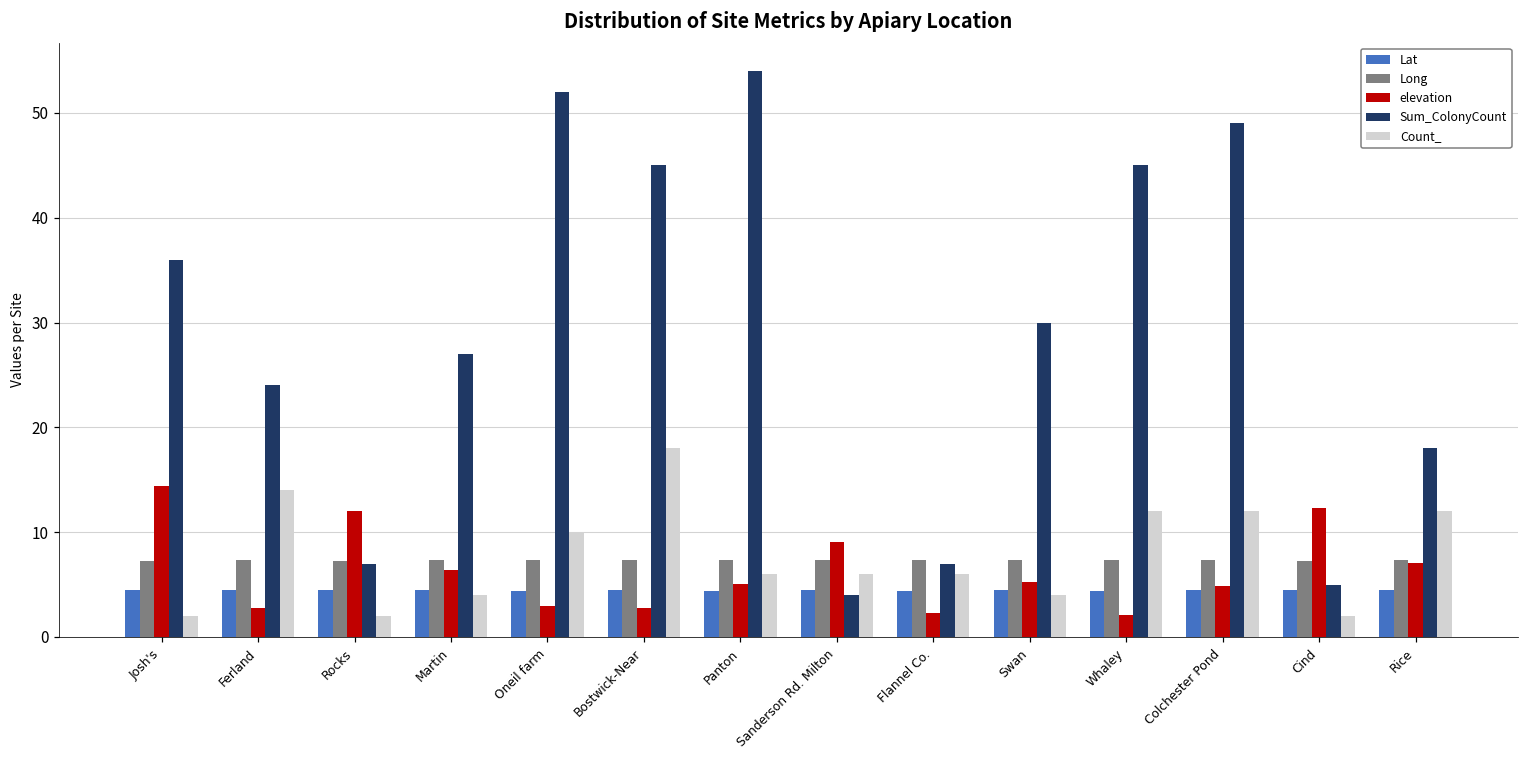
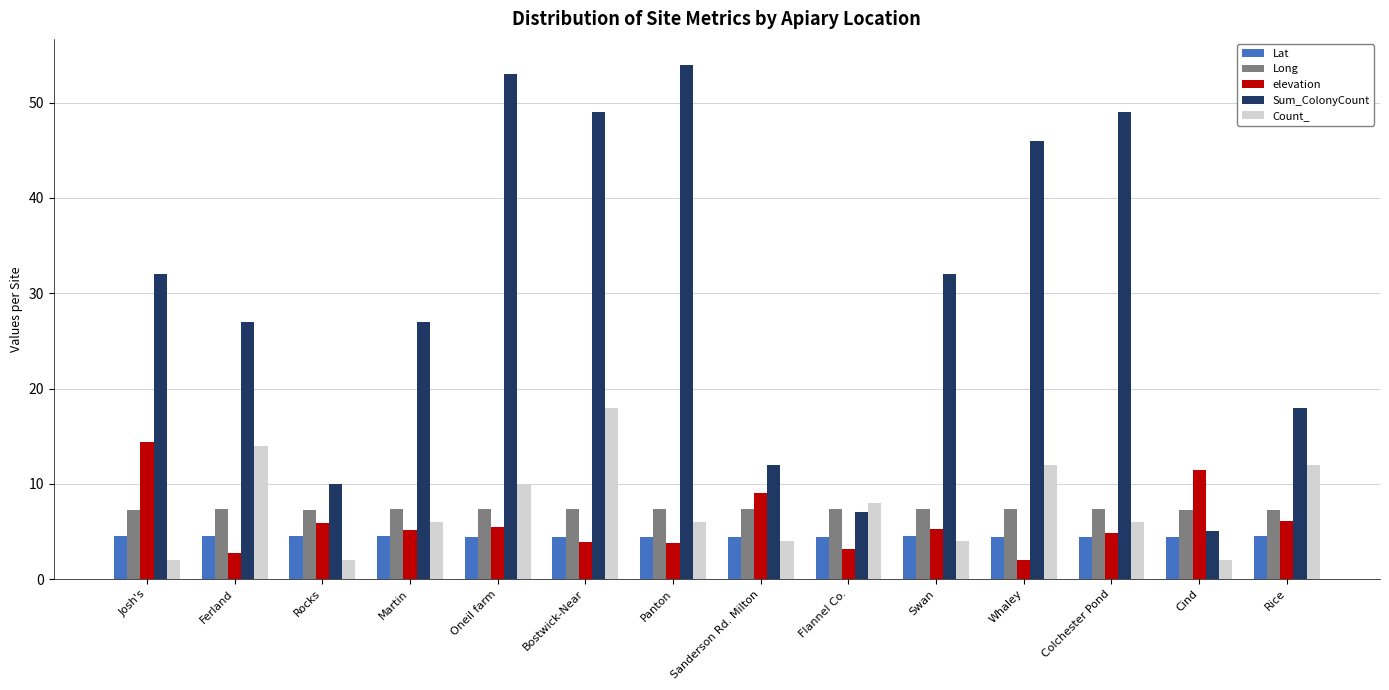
Sum_ColonyCount, Josh's: 36 -> 32
Sum_ColonyCount, Ferland: 24 -> 27
elevation, Rocks: 12 -> 6
Sum_ColonyCount, Rocks: 7 -> 10
elevation, Martin: 6 -> 5
Count_, Martin: 4 -> 6
elevation, Oneil farm: 3 -> 5
Sum_ColonyCount, Oneil farm: 52 -> 53
elevation, Bostwick-Near: 3 -> 4
Sum_ColonyCount, Bostwick-Near: 45 -> 49
elevation, Panton: 5 -> 4
Sum_ColonyCount, Sanderson Rd. Milton: 4 -> 12
Count_, Sanderson Rd. Milton: 6 -> 4
elevation, Flannel Co.: 2 -> 3
Count_, Flannel Co.: 6 -> 8
Sum_ColonyCount, Swan: 30 -> 32
Sum_ColonyCount, Whaley: 45 -> 46
Count_, Colchester Pond: 12 -> 6
elevation, Cind: 12 -> 11
elevation, Rice: 7 -> 6
